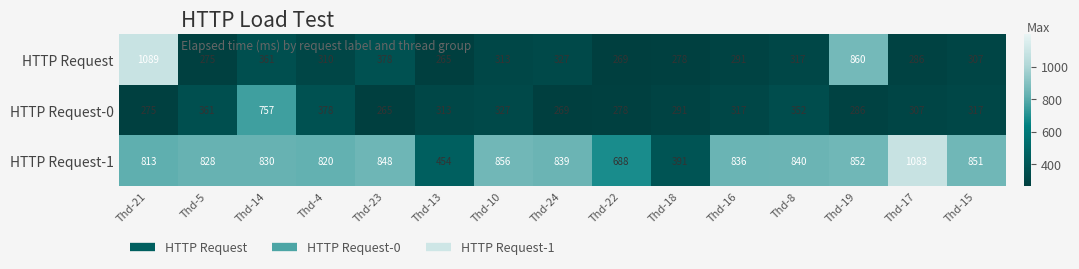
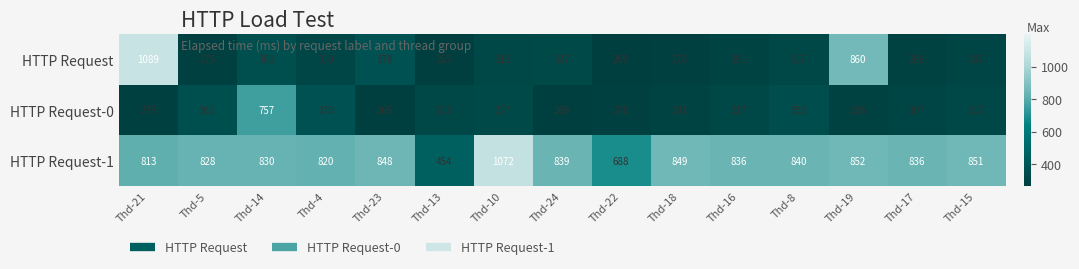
HTTP Request-1, Thd-10: 856 -> 1072
HTTP Request-1, Thd-18: 391 -> 849
HTTP Request-1, Thd-17: 1083 -> 836
